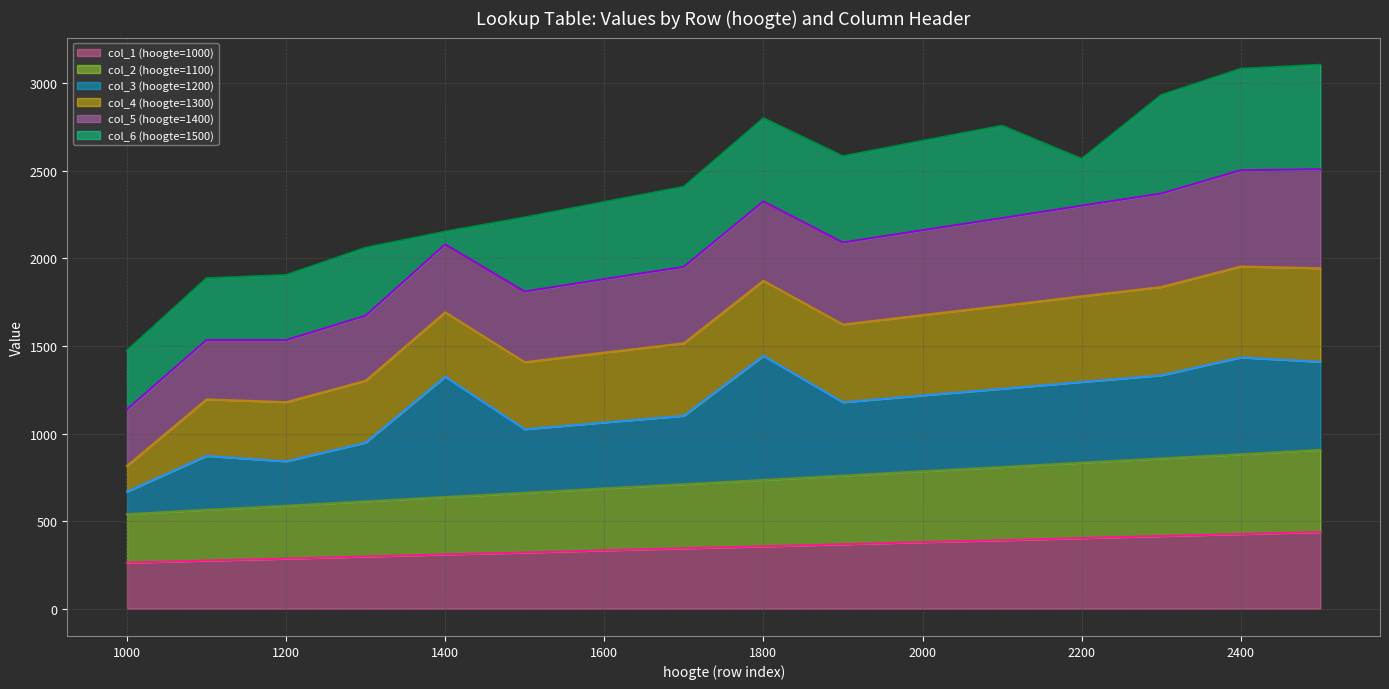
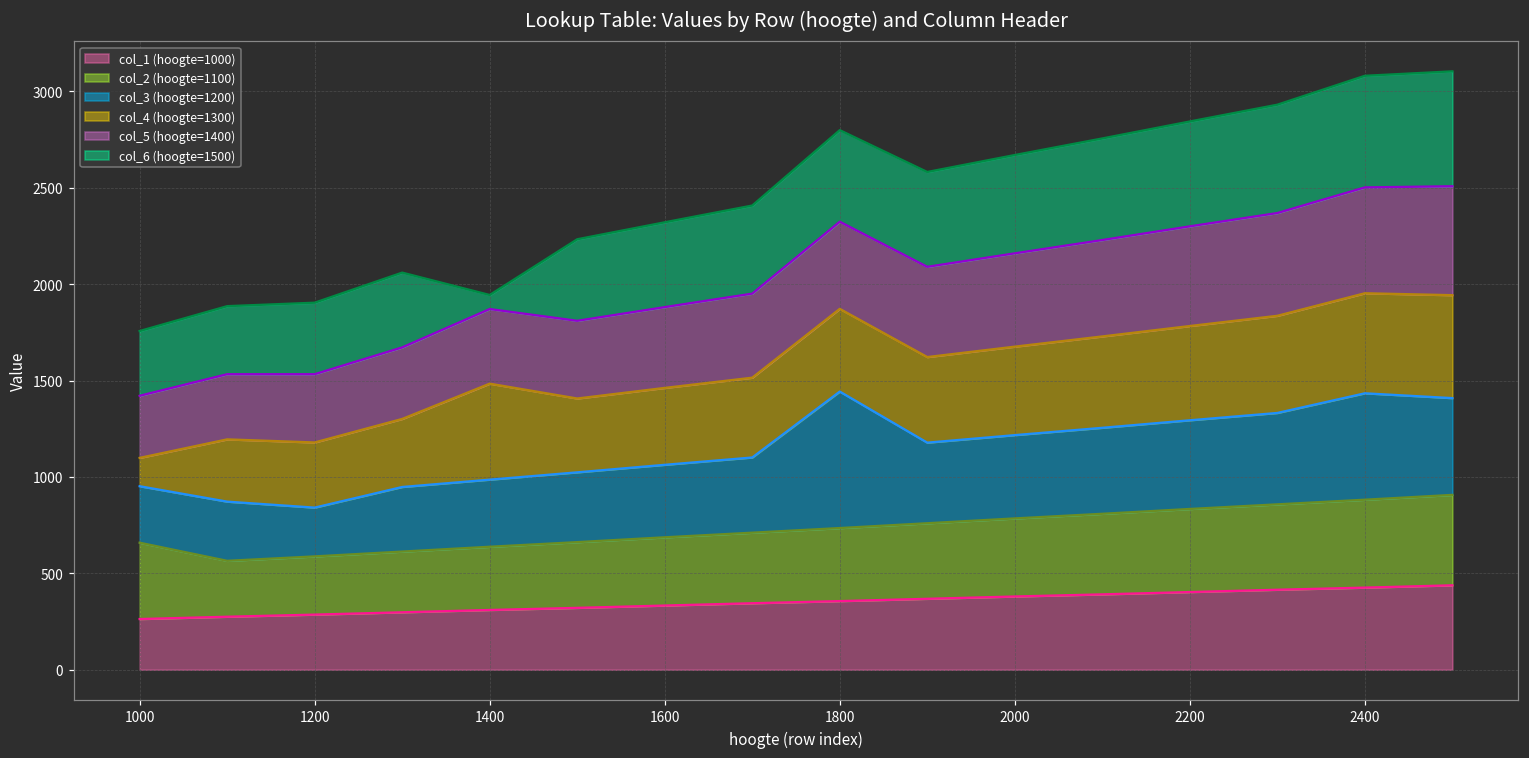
col_2 (hoogte=1100), 1000: 280 -> 400
col_3 (hoogte=1200), 1000: 130 -> 290
col_3 (hoogte=1200), 1400: 690 -> 350
col_4 (hoogte=1300), 1400: 370 -> 500
col_6 (hoogte=1500), 2200: 270 -> 540
